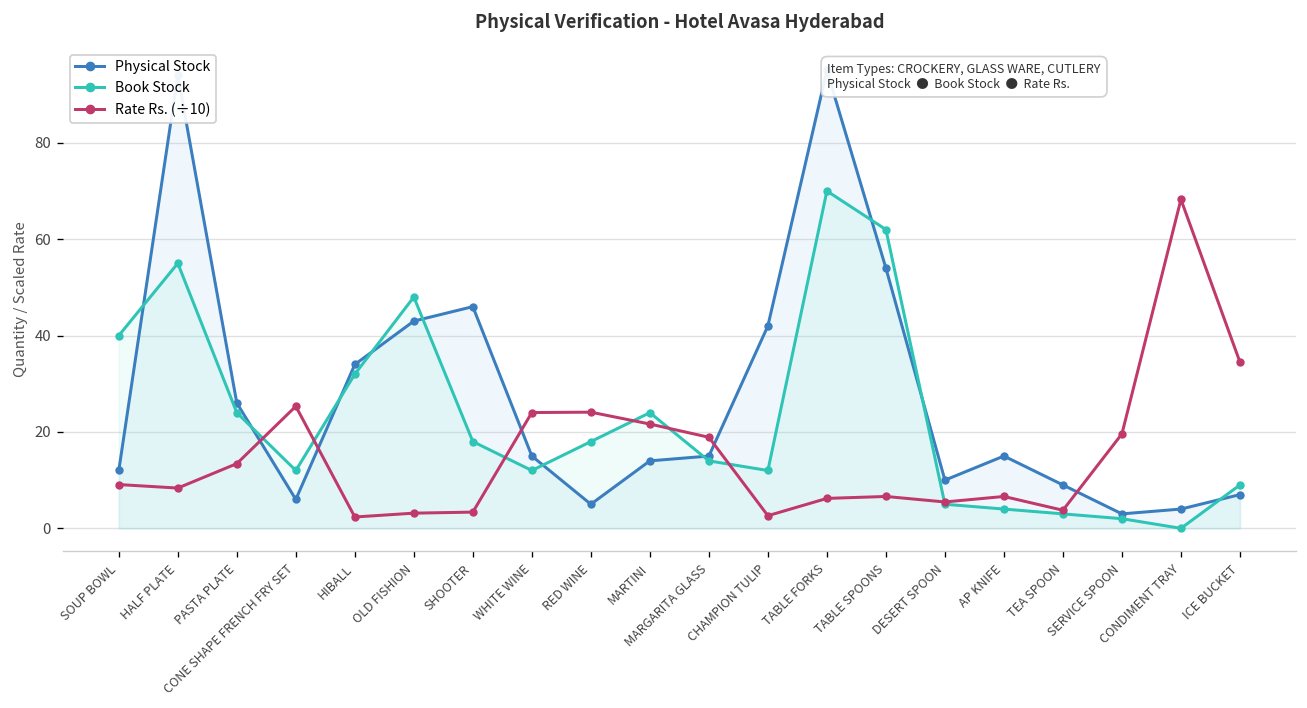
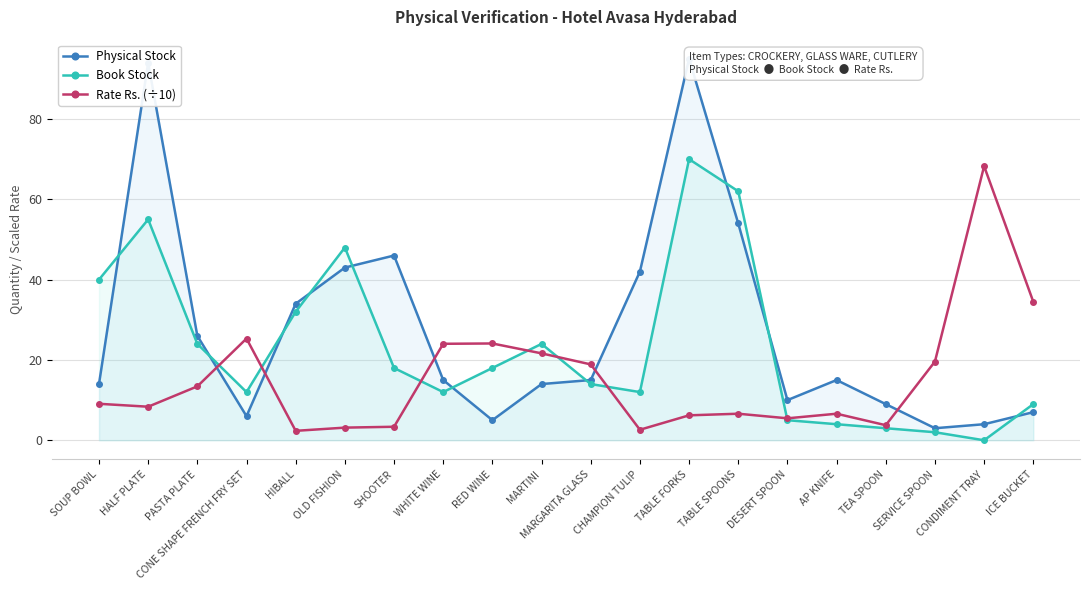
Physical Stock, SOUP BOWL: 12 -> 14
